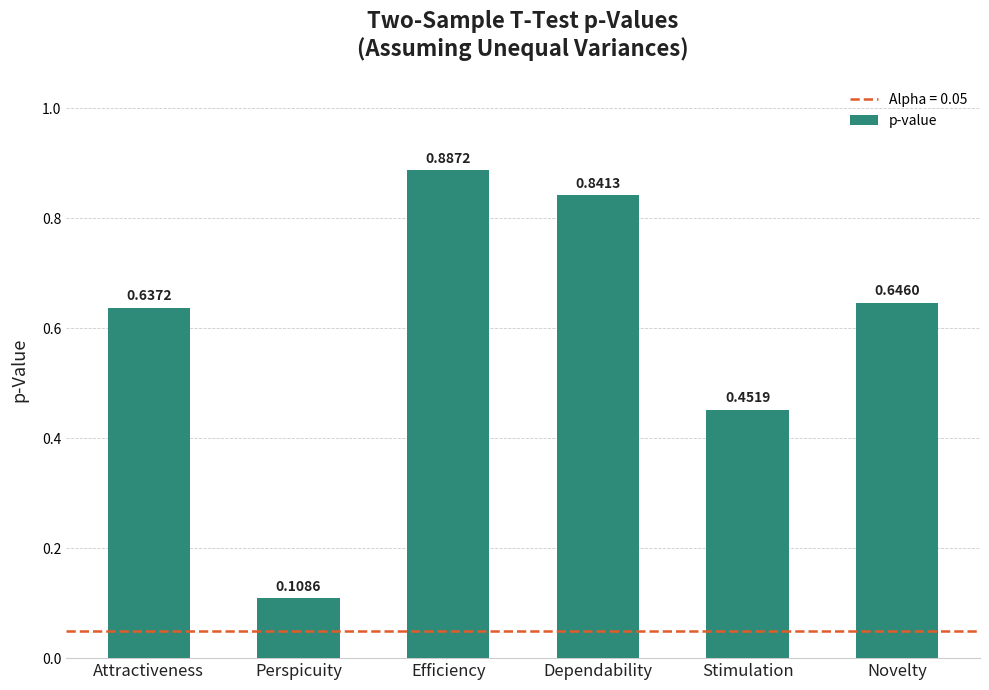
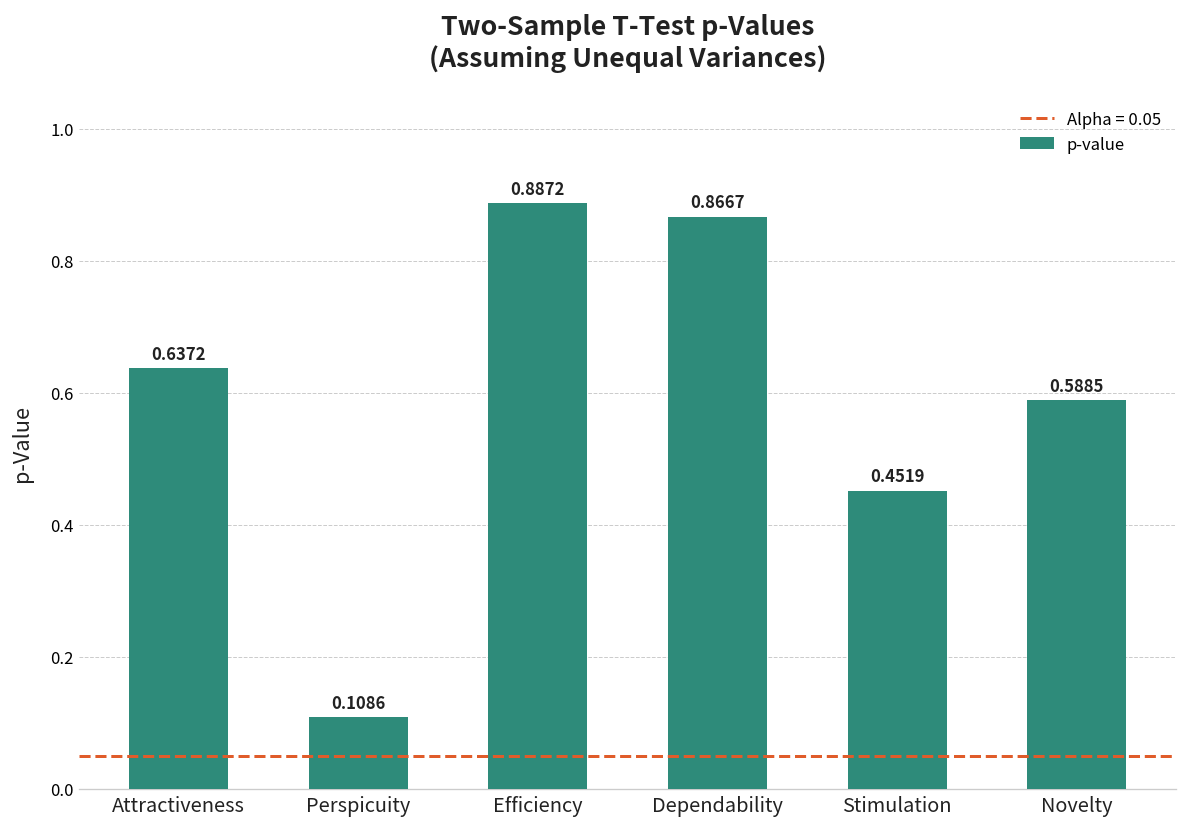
Dependability: 0.8413 -> 0.8667
Novelty: 0.6460 -> 0.5885
